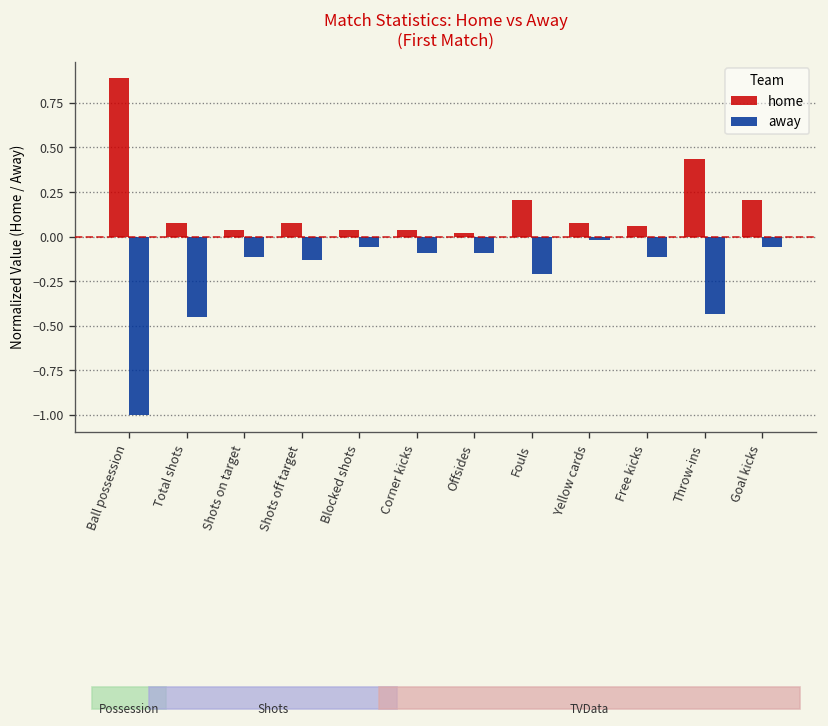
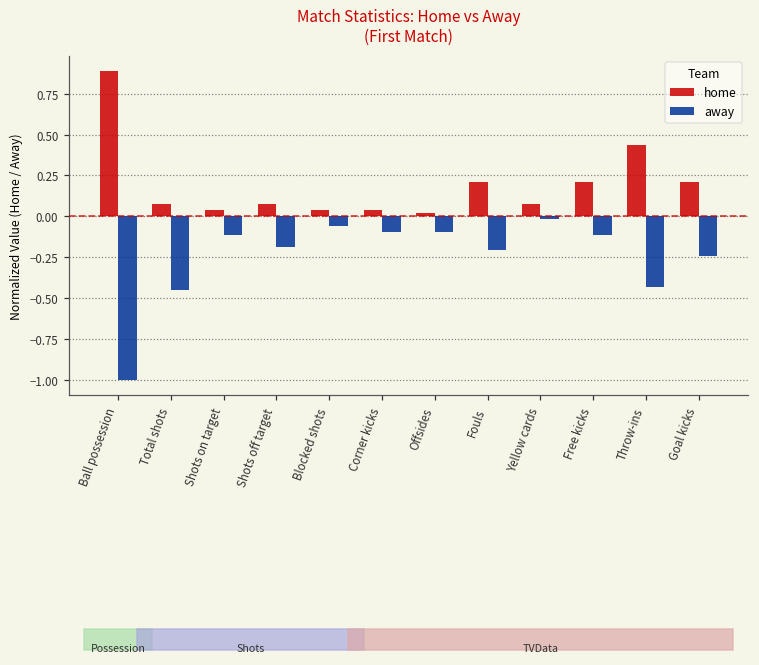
away, Shots off target: -0.13 -> -0.19
home, Free kicks: 0.06 -> 0.21
away, Goal kicks: -0.06 -> -0.25
